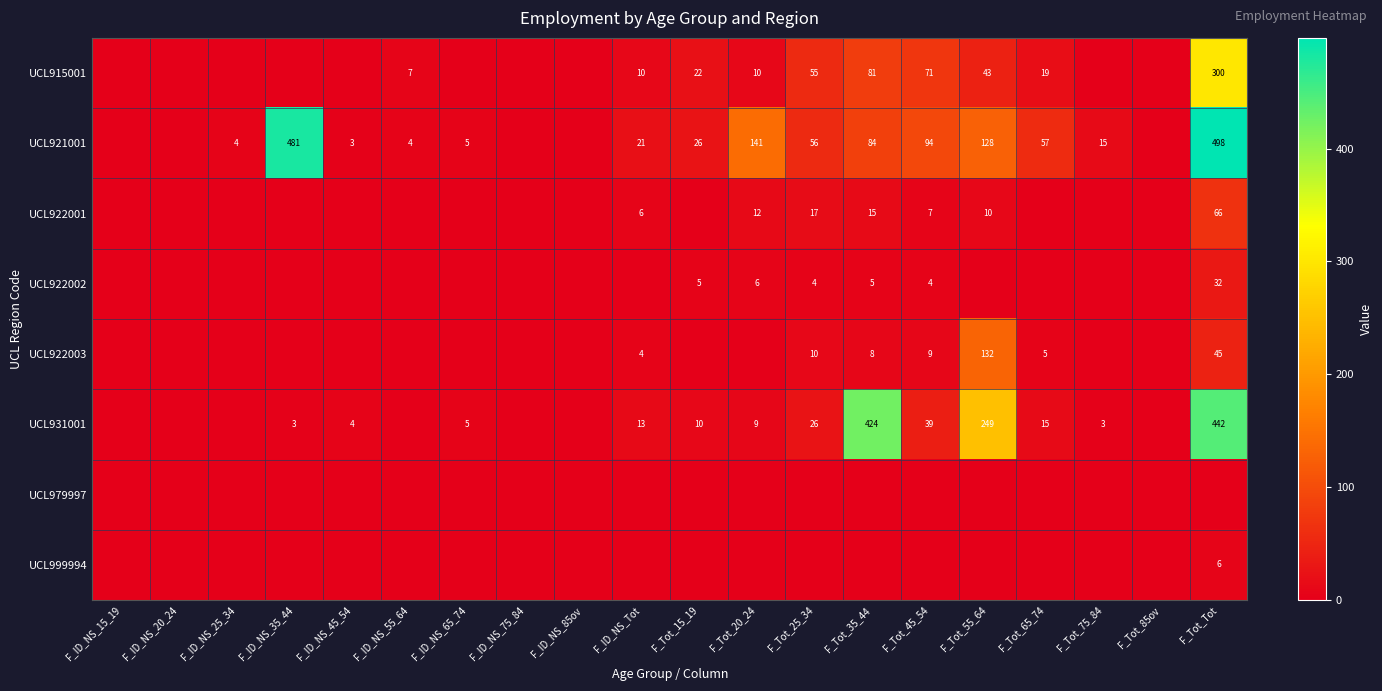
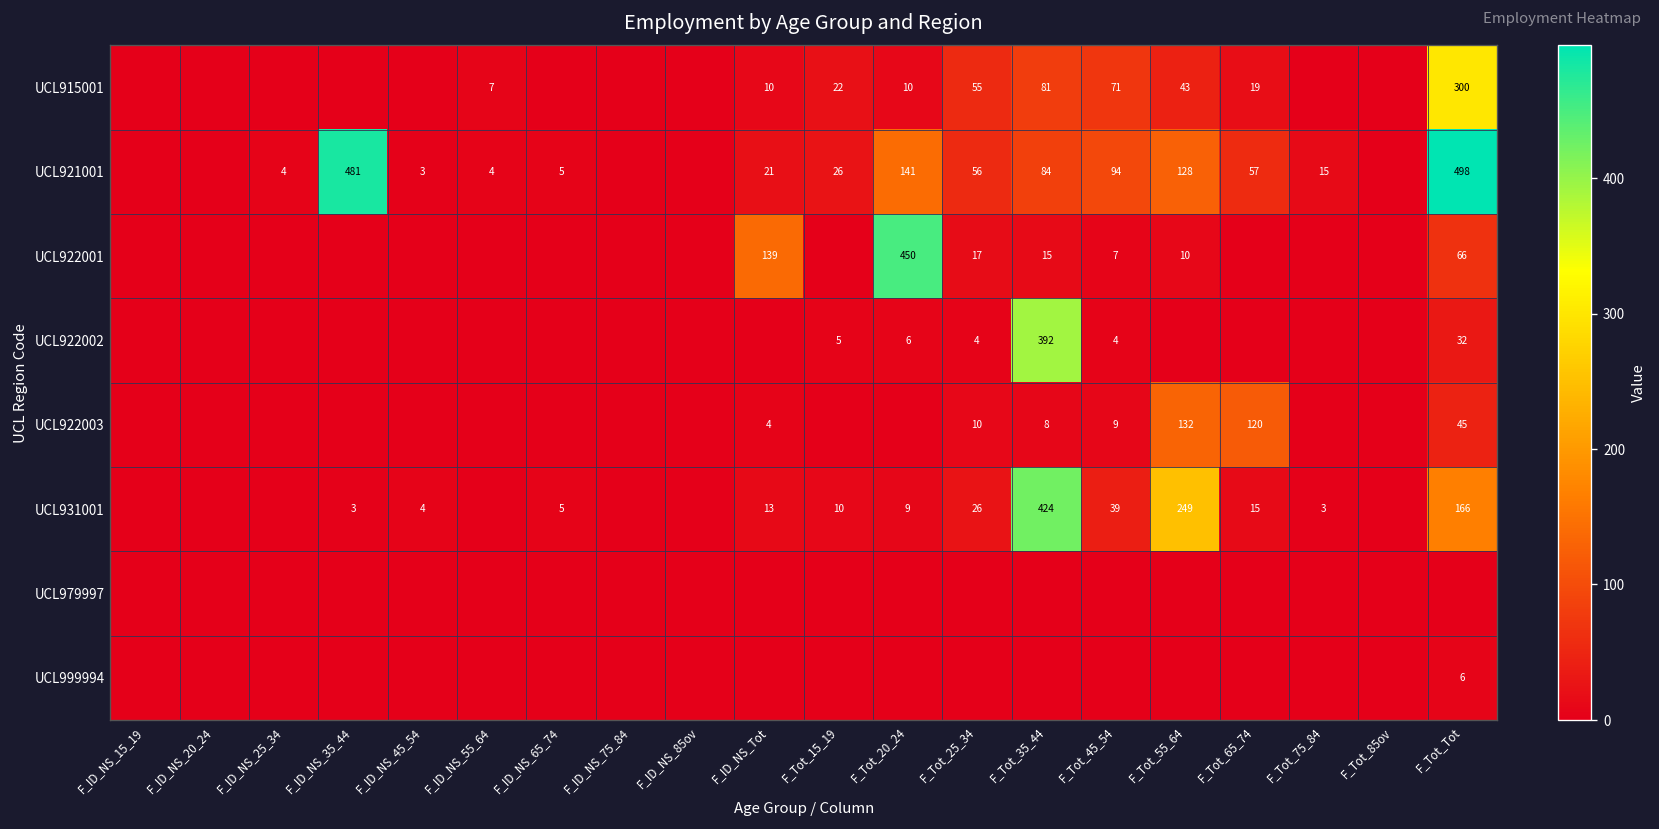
UCL922001, F_ID_NS_Tot: 6 -> 139
UCL922001, F_Tot_20_24: 12 -> 450
UCL922002, F_Tot_35_44: 5 -> 392
UCL922003, F_Tot_65_74: 5 -> 120
UCL931001, F_Tot_Tot: 442 -> 166
